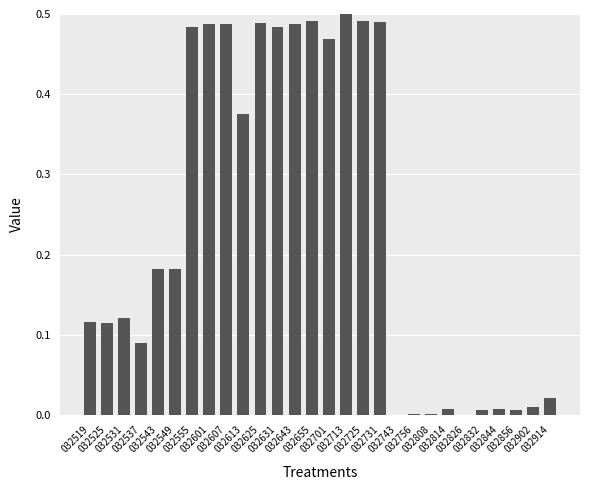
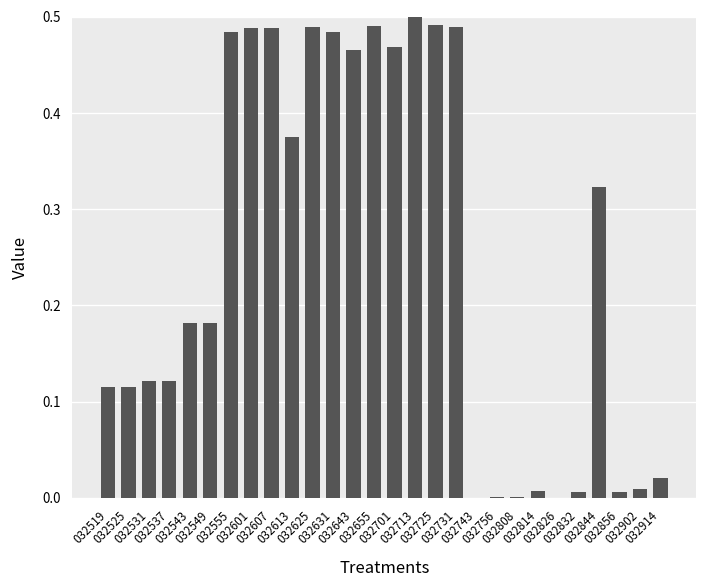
032537: 0.09 -> 0.12
032643: 0.49 -> 0.47
032844: 0.01 -> 0.32
